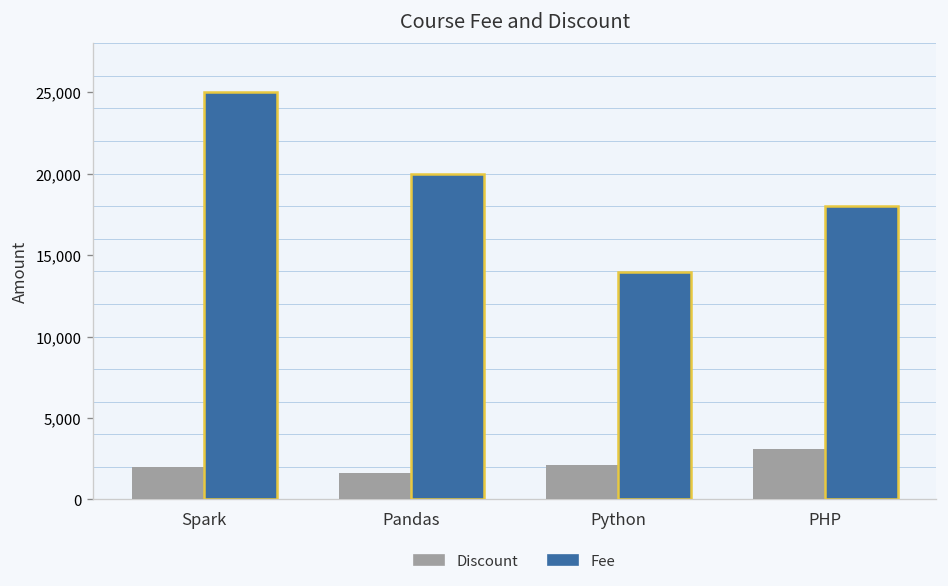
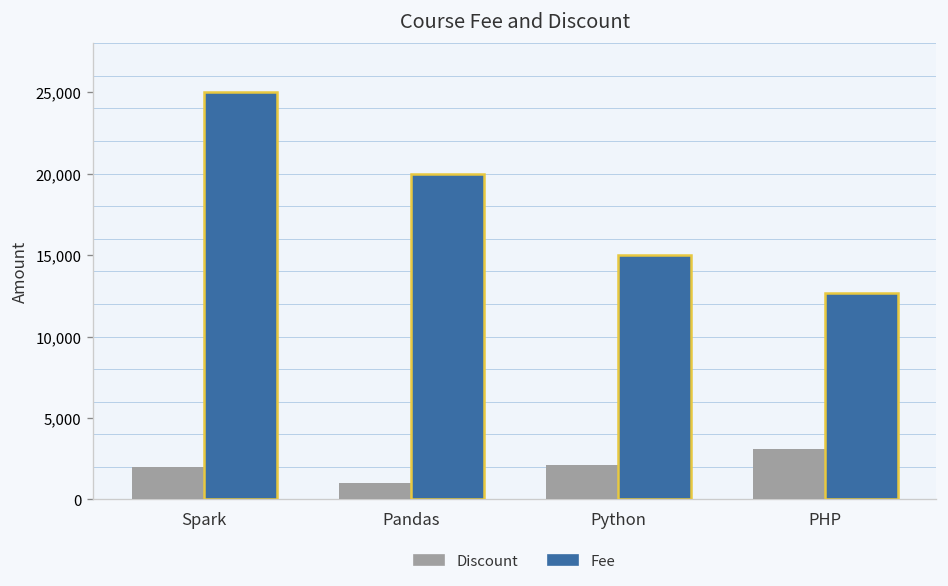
Discount, Pandas: 1,600 -> 1,000
Fee, Python: 14,000 -> 15,000
Fee, PHP: 18,000 -> 12,700
